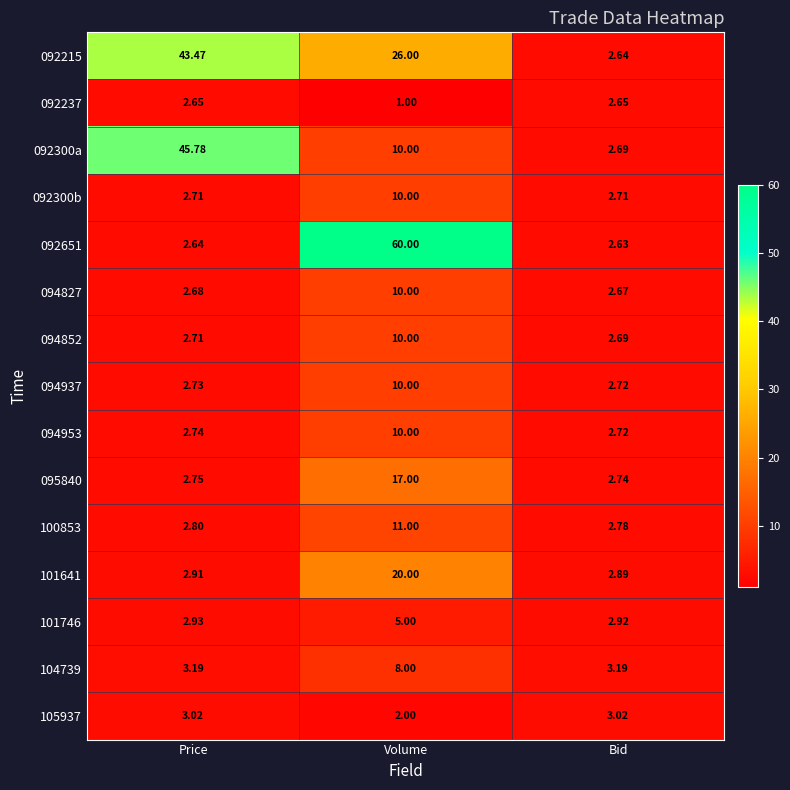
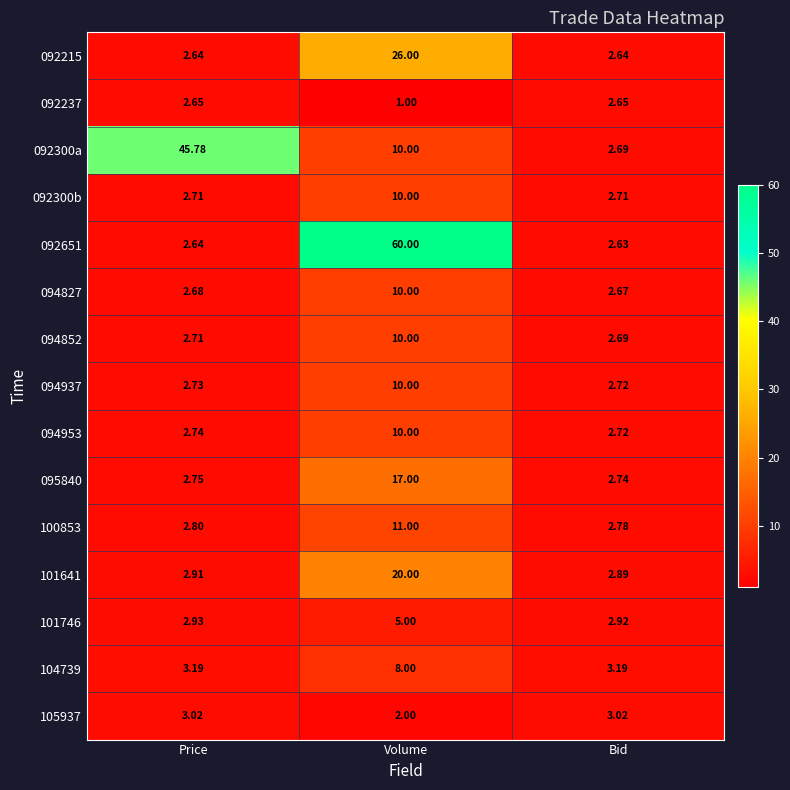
092215, Price: 43.47 -> 2.64
